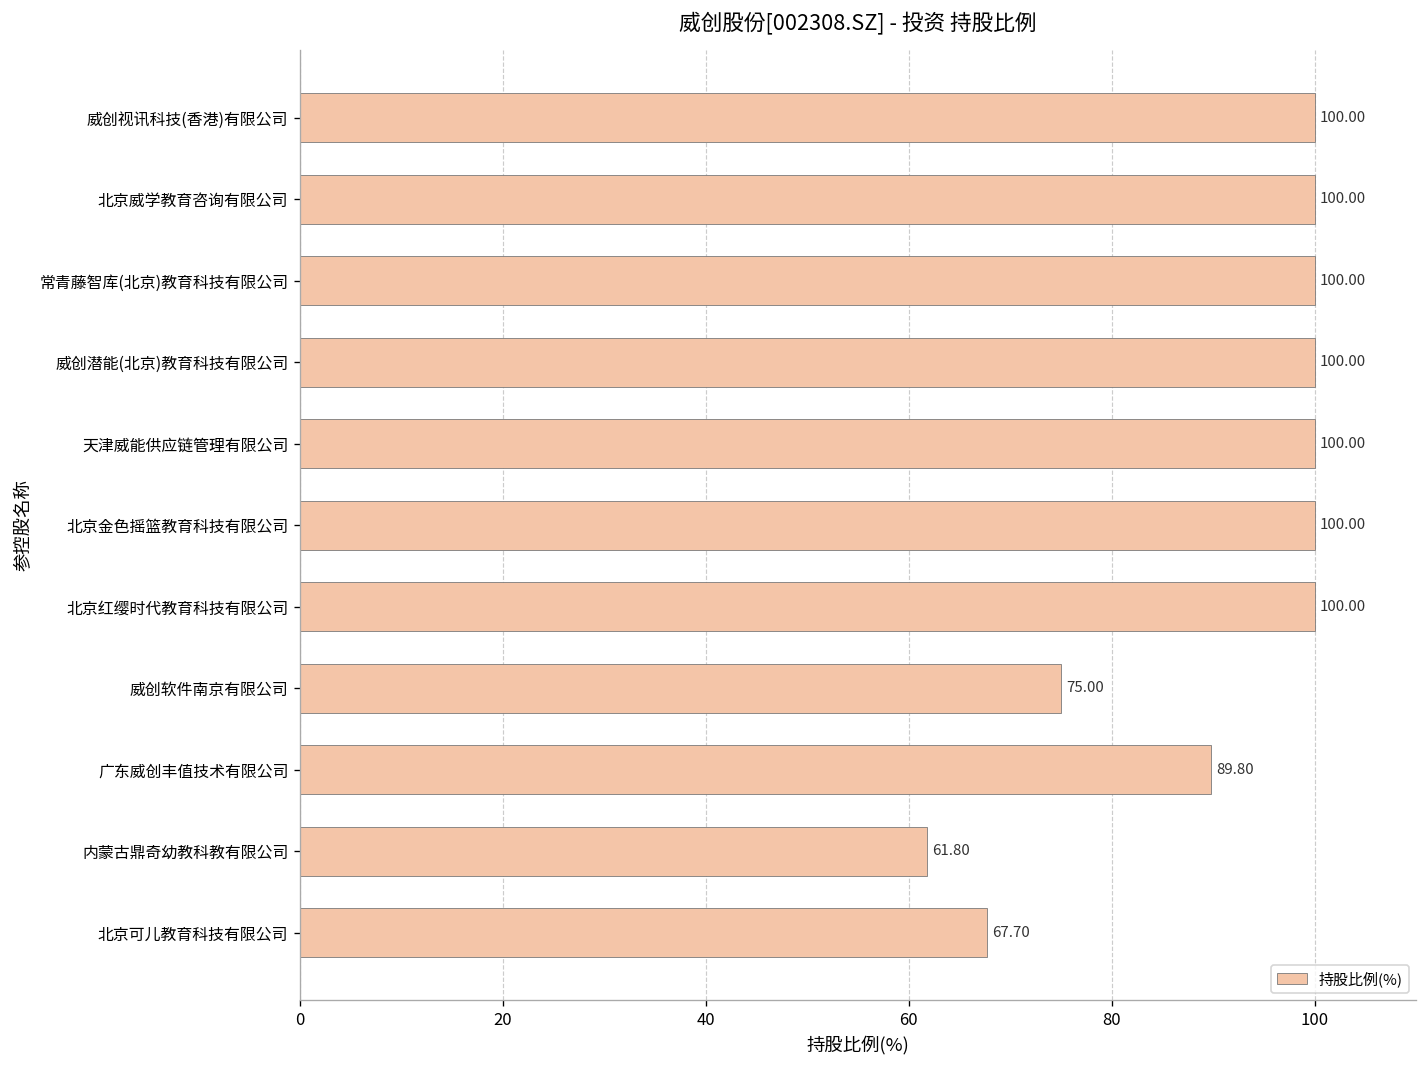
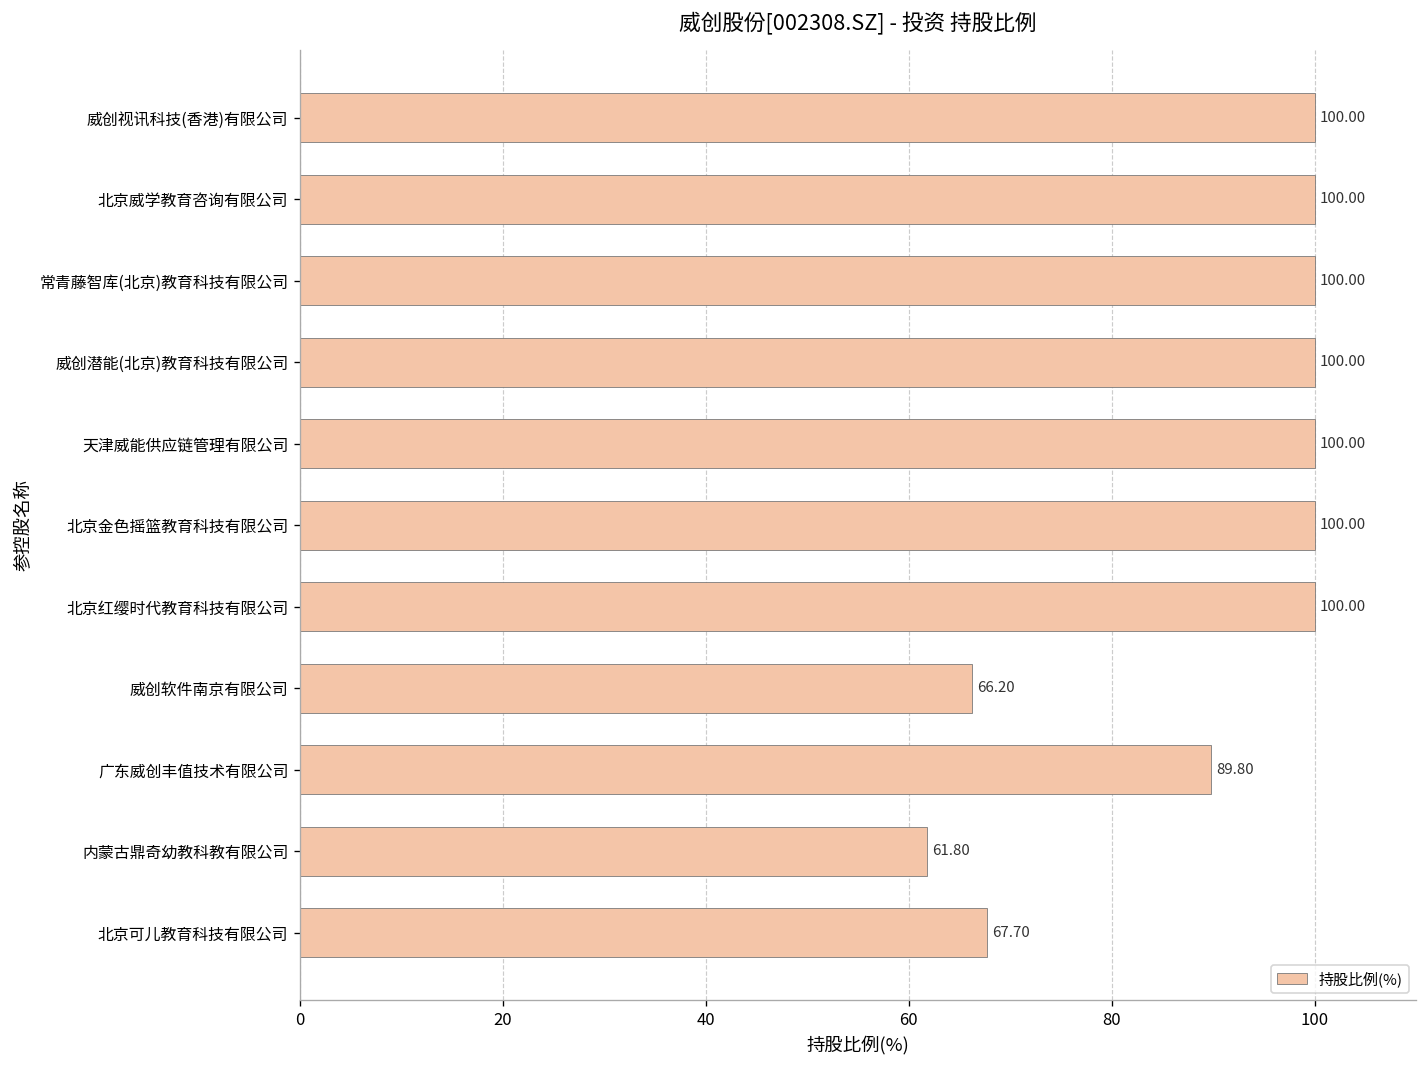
威创软件南京有限公司: 75.00 -> 66.20
